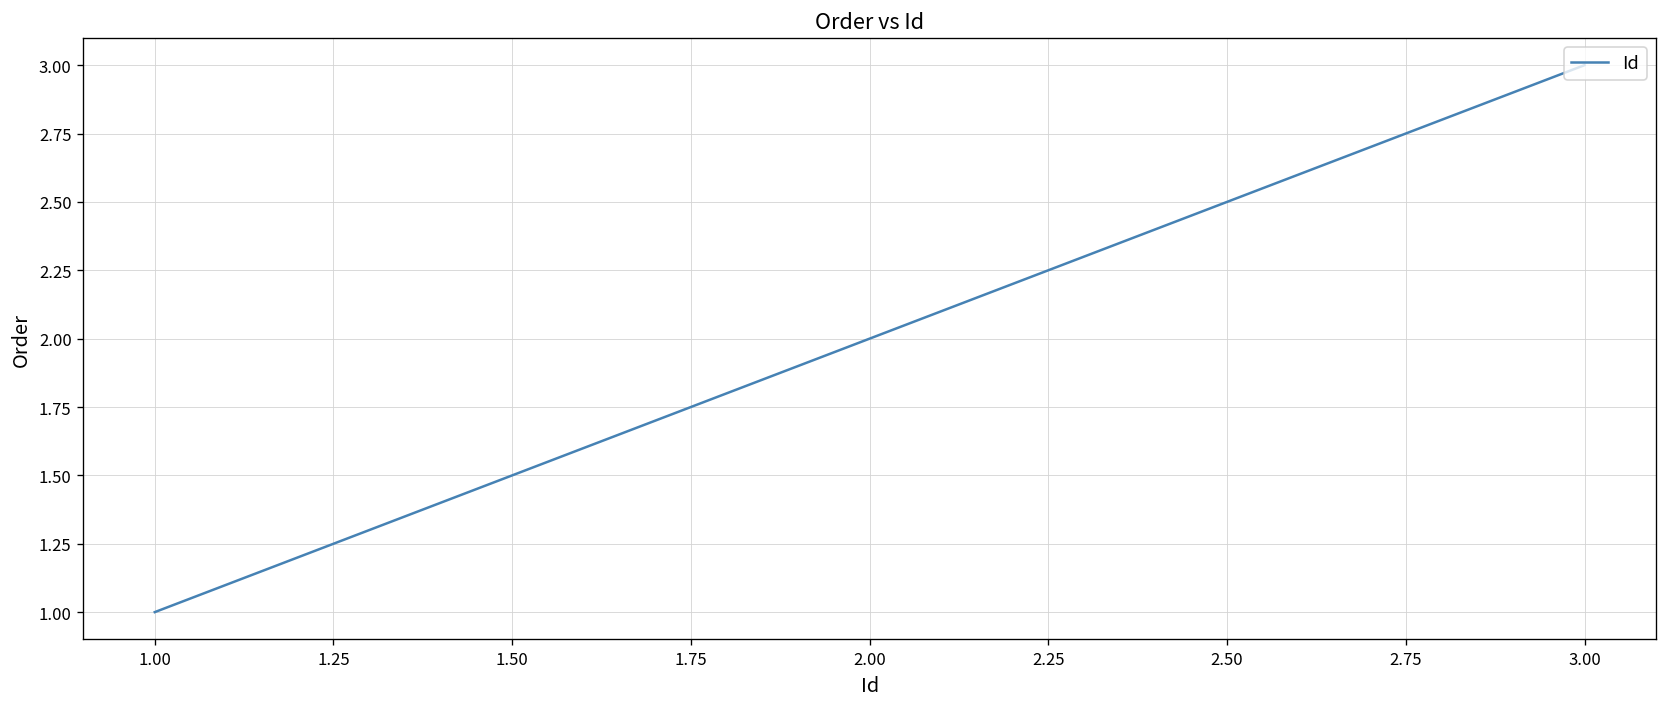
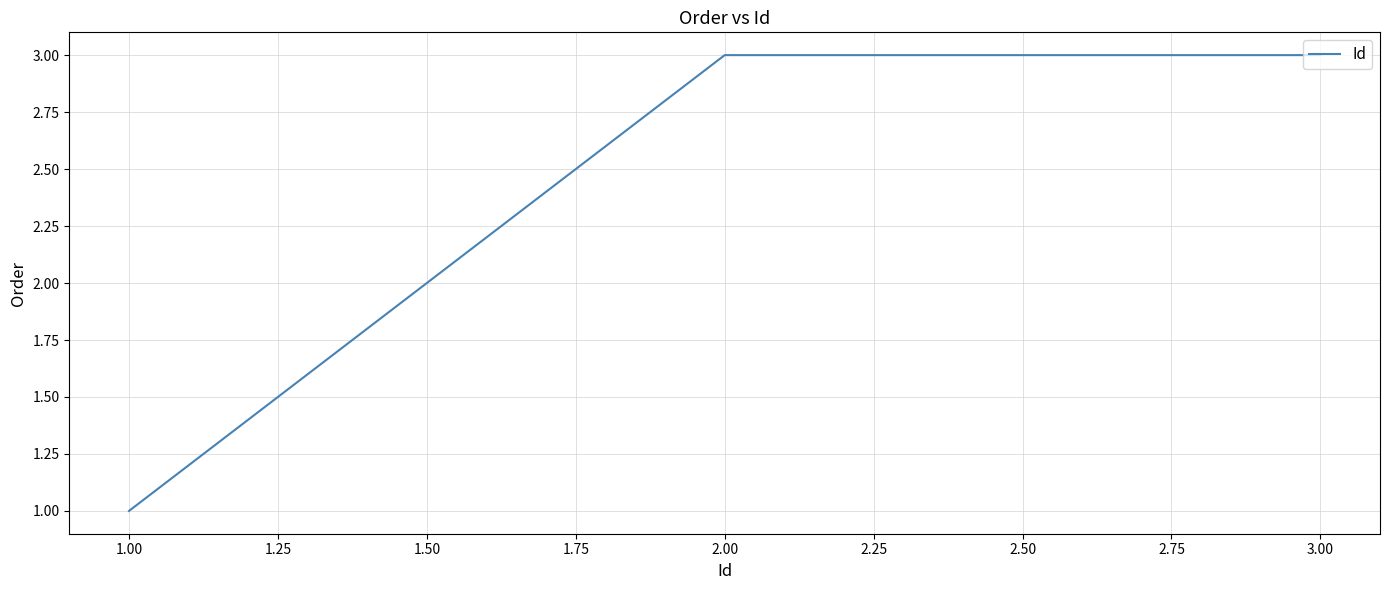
2.00: 2 -> 3
